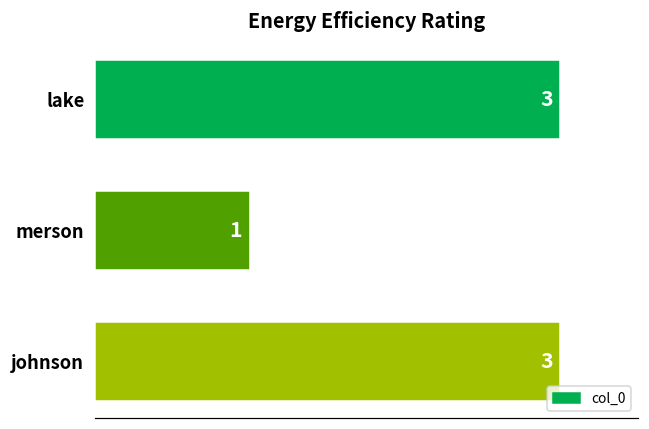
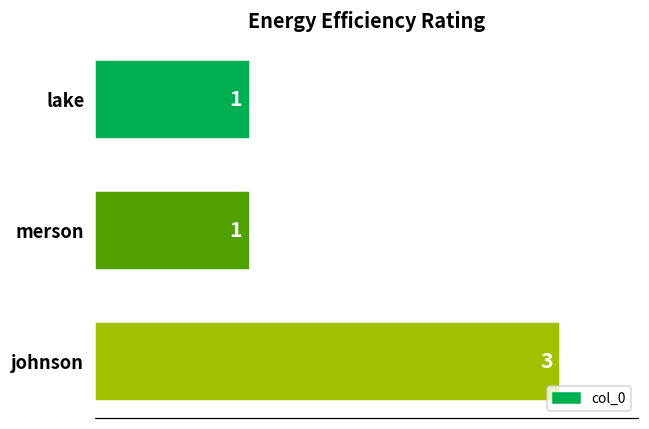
lake: 3 -> 1
